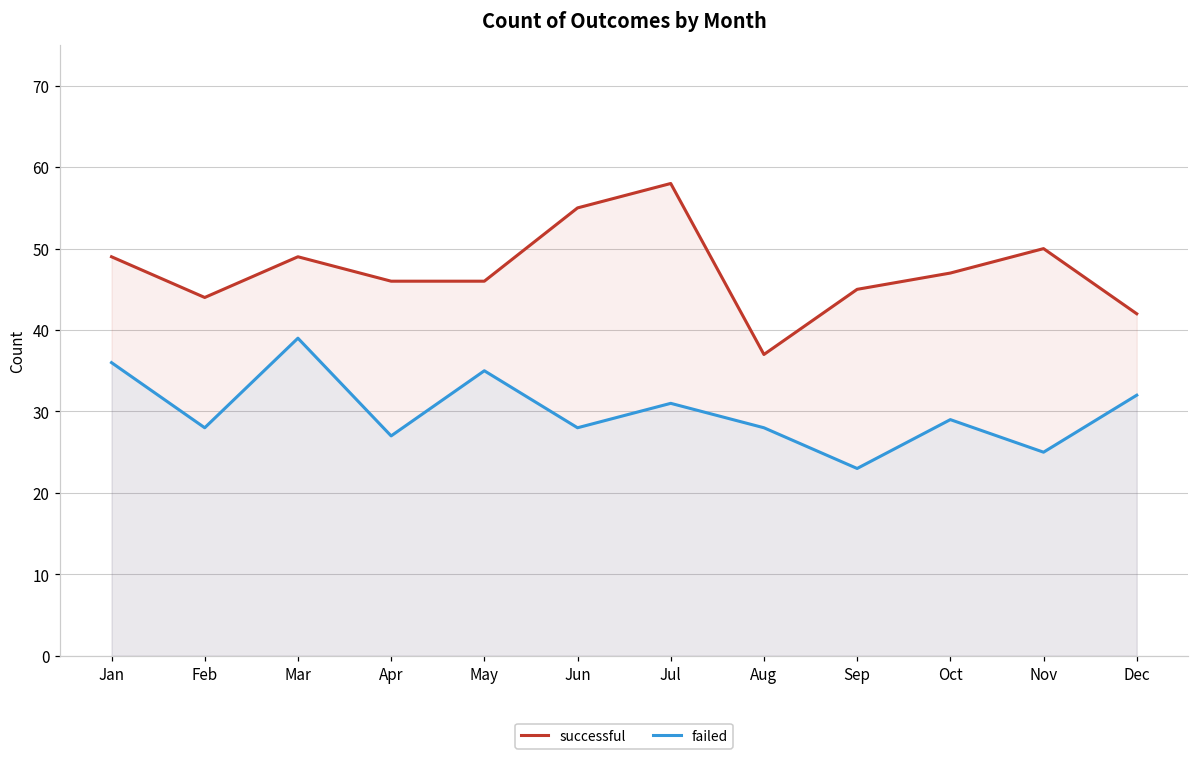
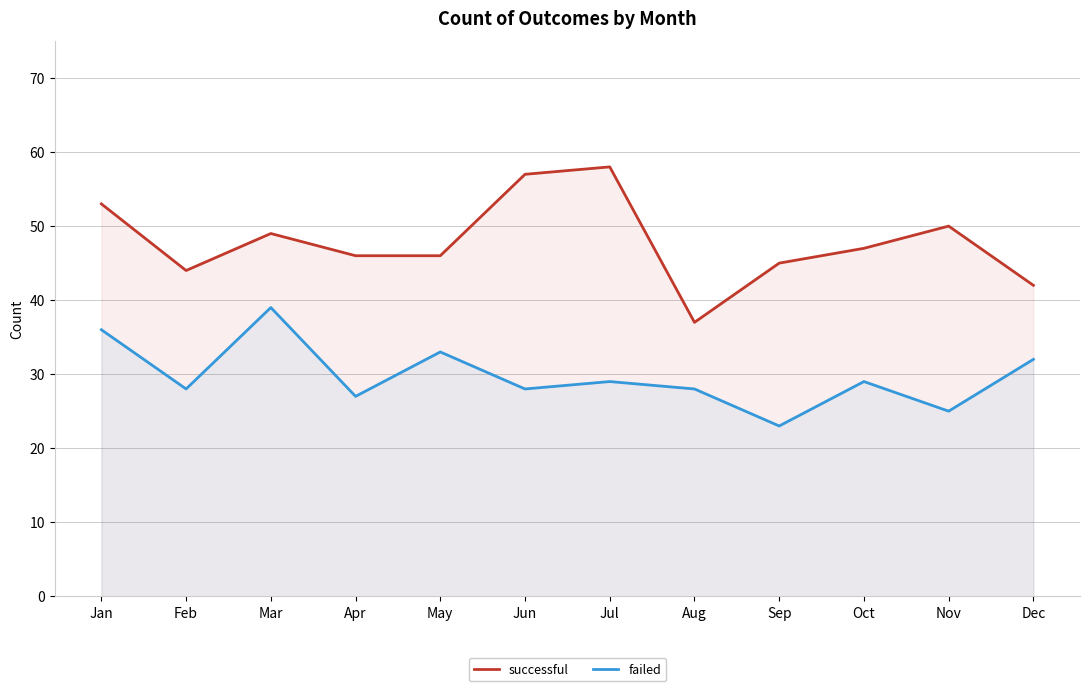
successful, Jan: 49 -> 53
failed, May: 35 -> 33
successful, Jun: 55 -> 57
failed, Jul: 31 -> 29
